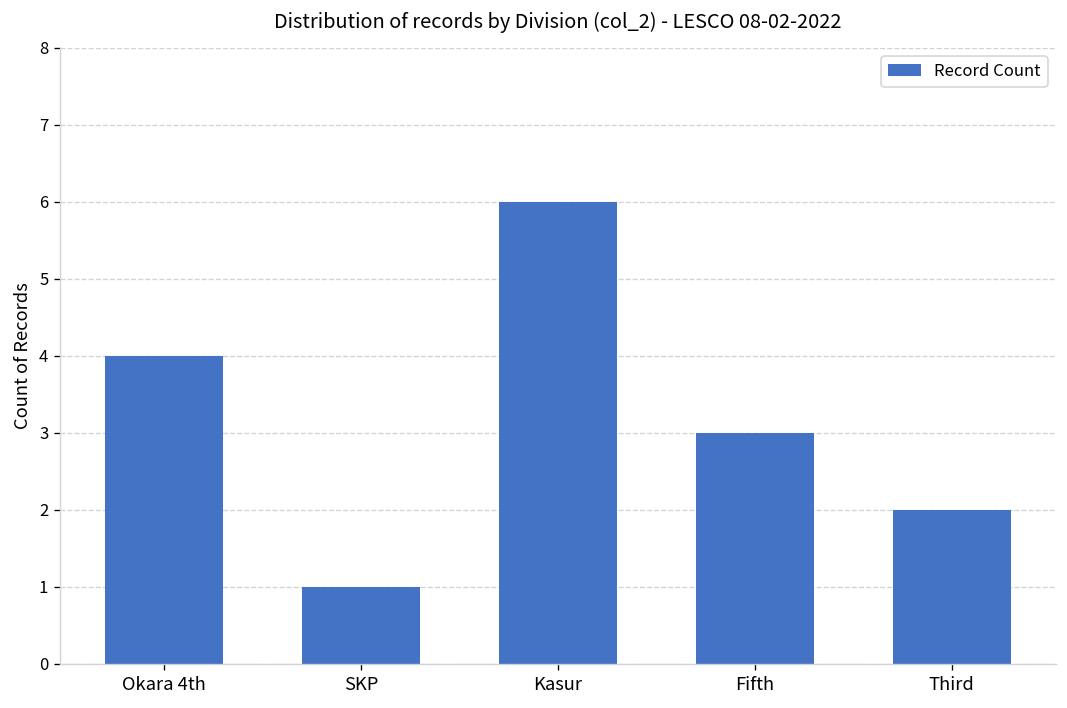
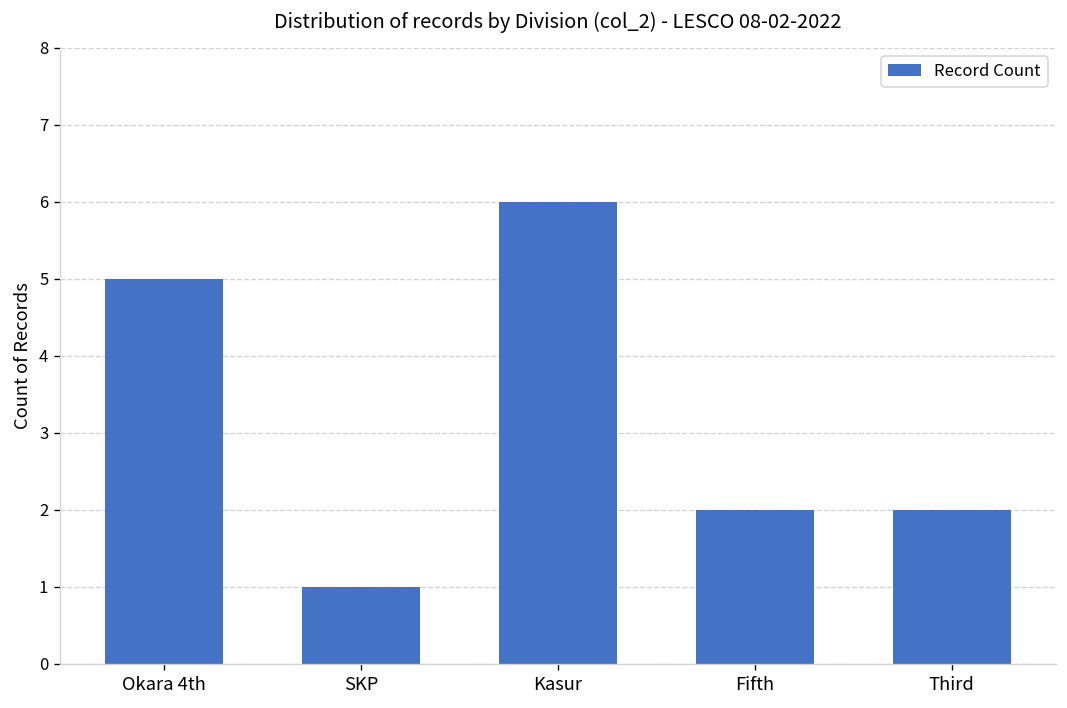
Okara 4th: 4 -> 5
Fifth: 3 -> 2
